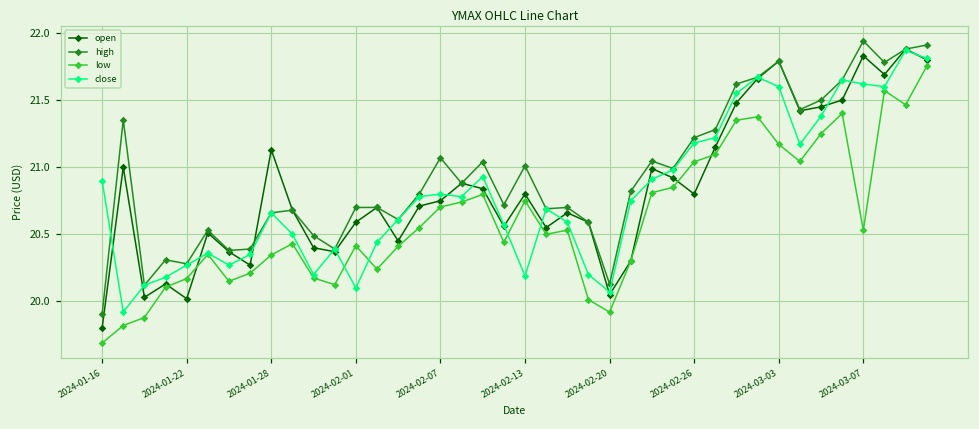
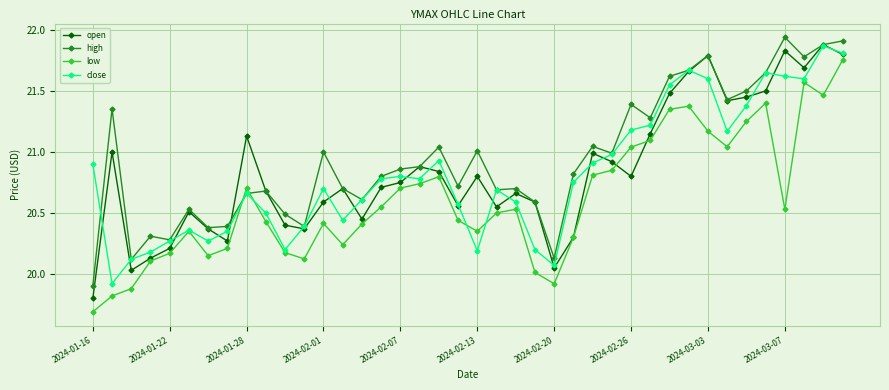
open, 2024-01-22: 20.02 -> 20.21
low, 2024-01-28: 20.35 -> 20.70
high, 2024-02-01: 20.7 -> 21.0
close, 2024-02-01: 20.1 -> 20.7
high, 2024-02-07: 21.07 -> 20.86
low, 2024-02-13: 20.75 -> 20.35
high, 2024-02-26: 21.22 -> 21.39
